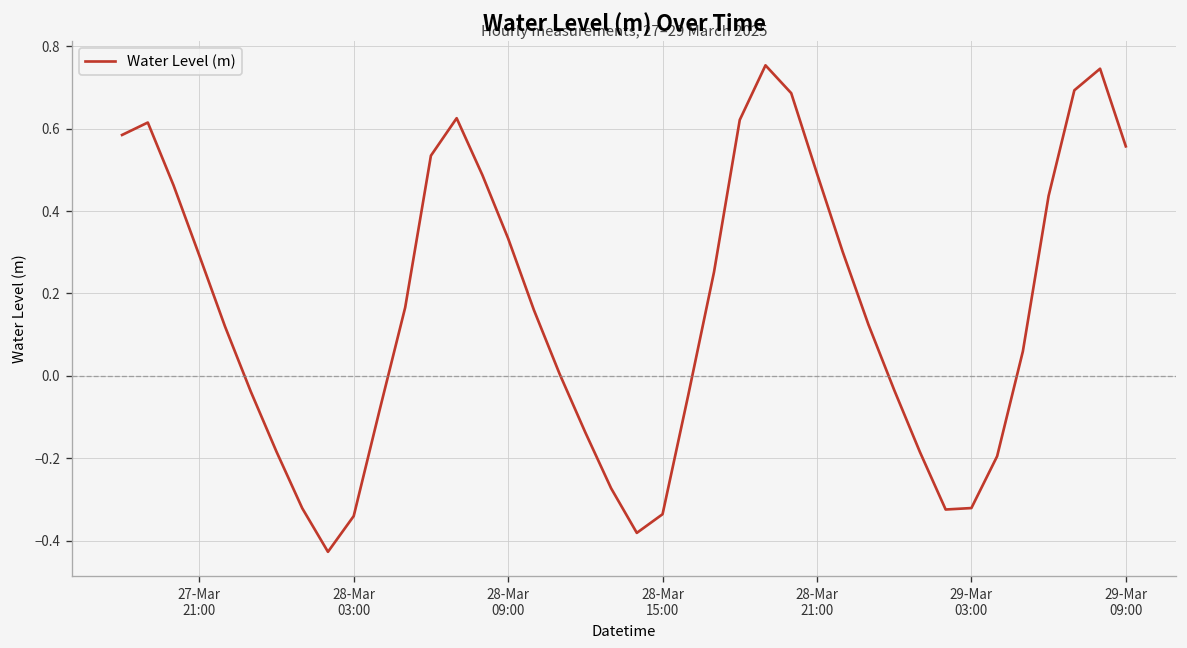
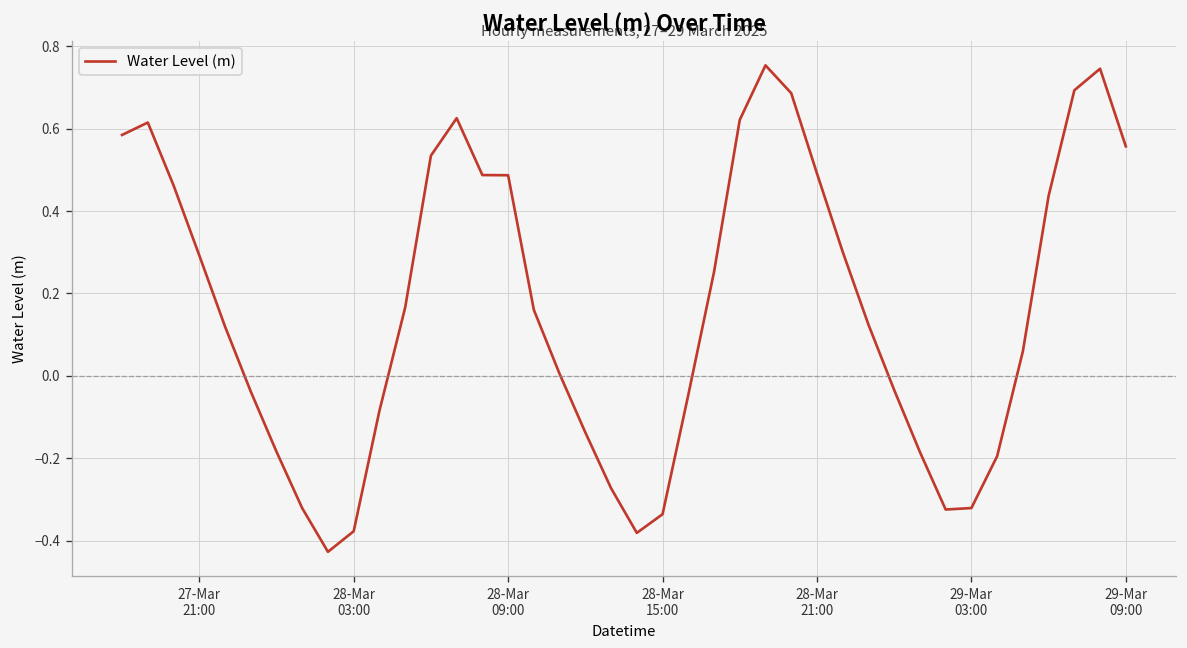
28-Mar 03:00: -0.34 -> -0.38
28-Mar 09:00: 0.33 -> 0.49
